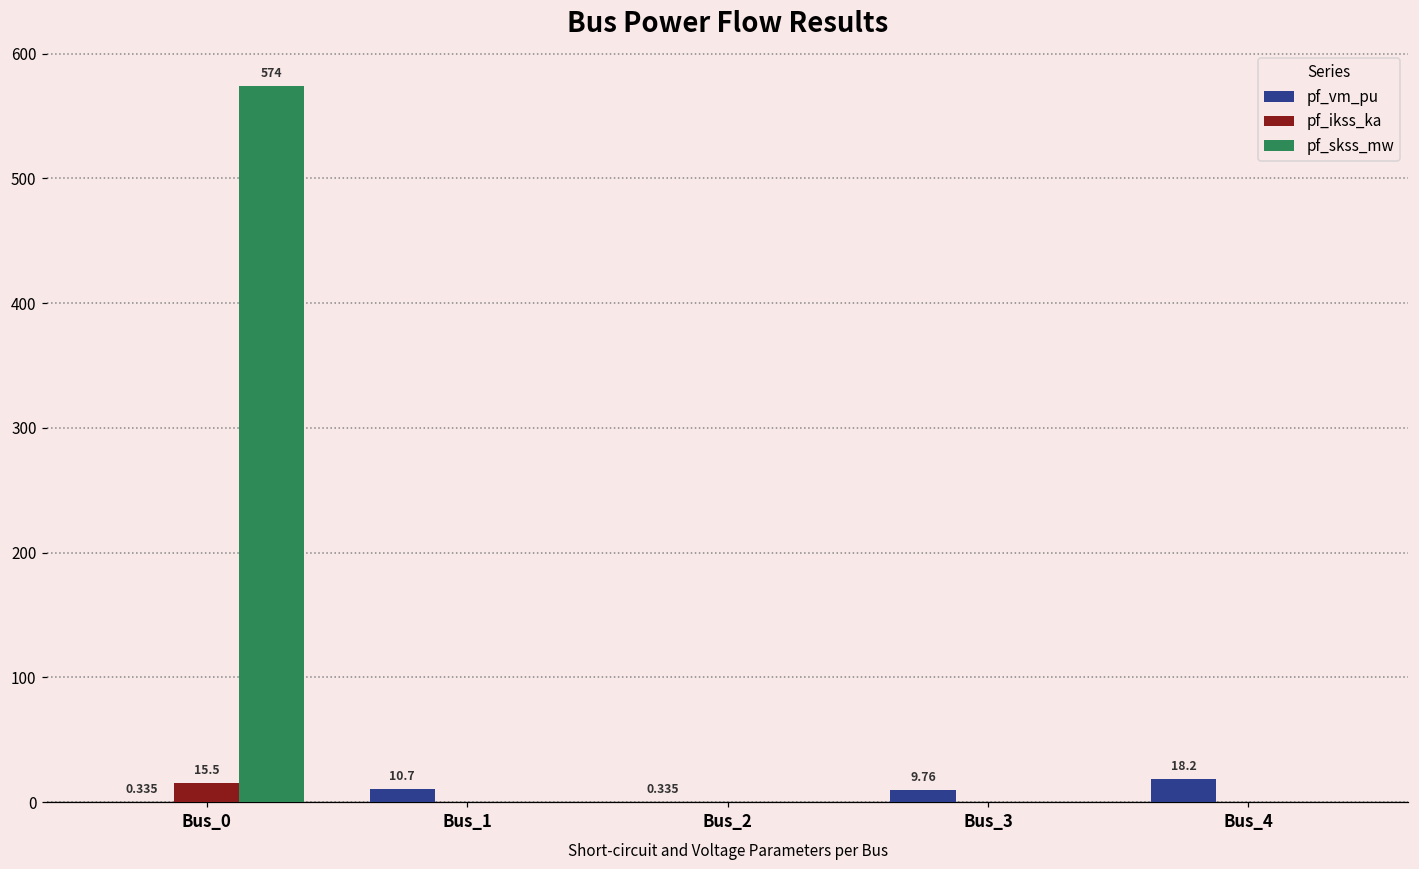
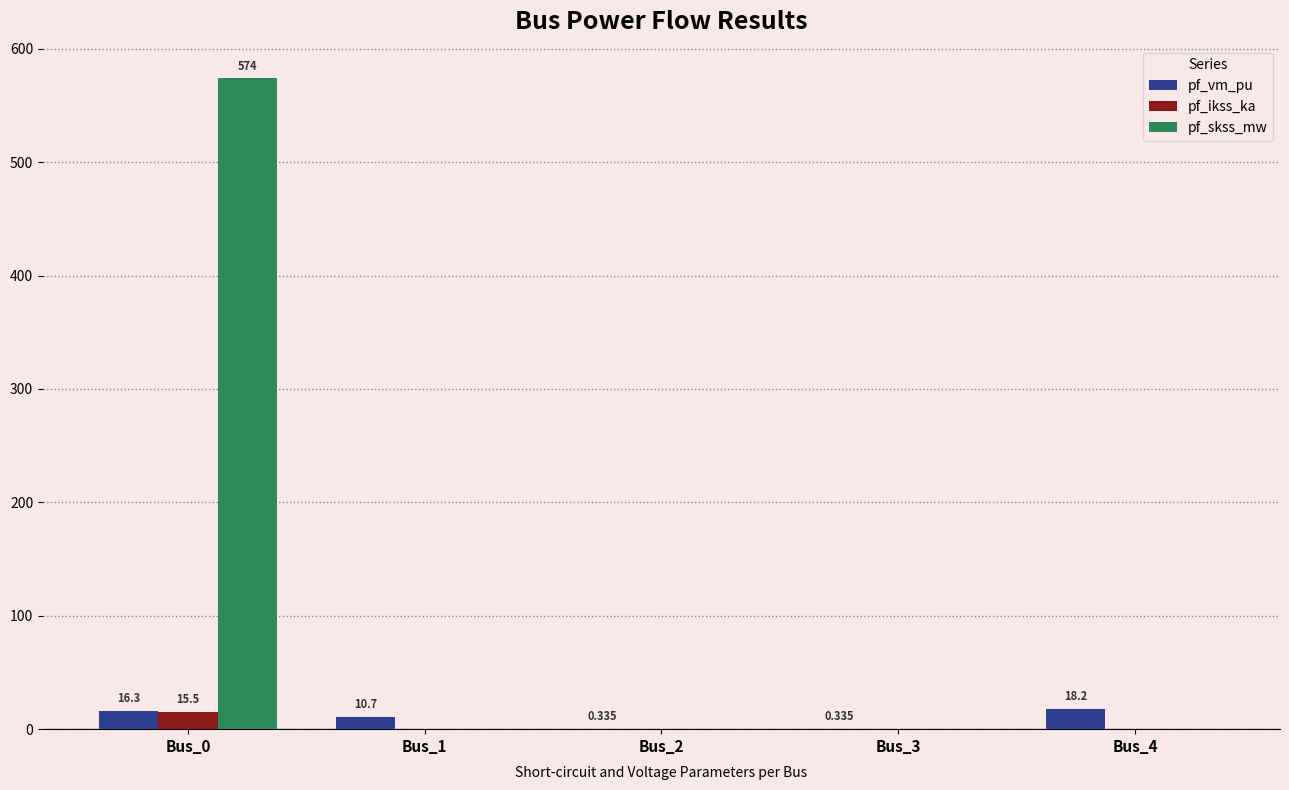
pf_vm_pu, Bus_0: 0.335 -> 16.3
pf_vm_pu, Bus_3: 9.76 -> 0.335
